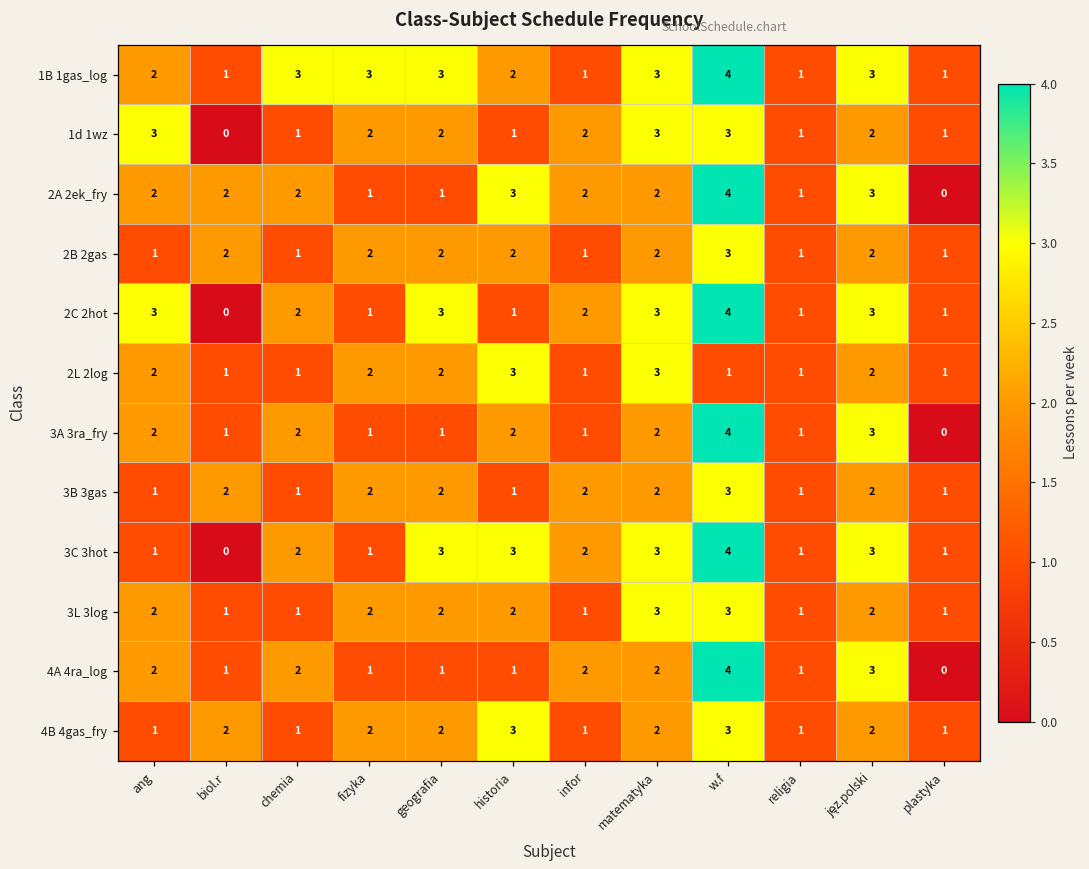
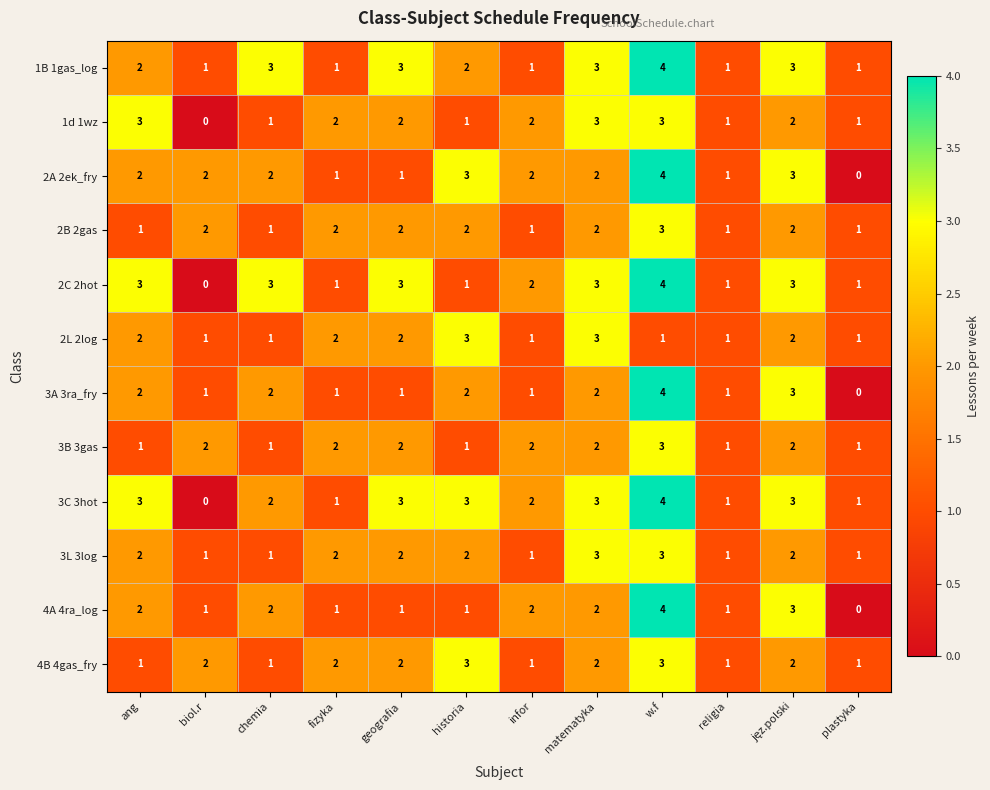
1B 1gas_log, fizyka: 3 -> 1
2C 2hot, chemia: 2 -> 3
3C 3hot, ang: 1 -> 3
